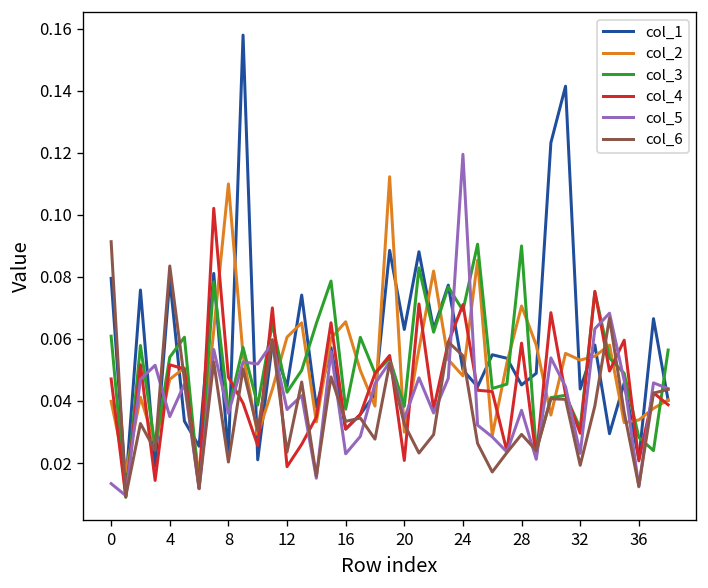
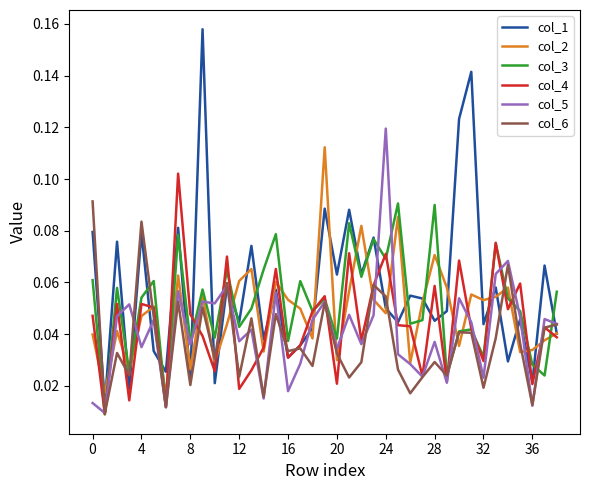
col_2, 8: 0.110 -> 0.026
col_2, 16: 0.066 -> 0.053
col_5, 16: 0.023 -> 0.018
